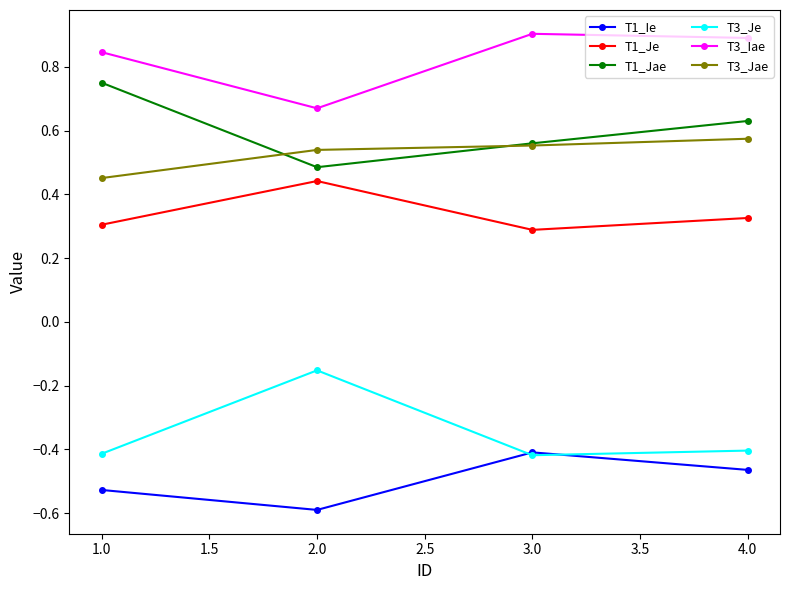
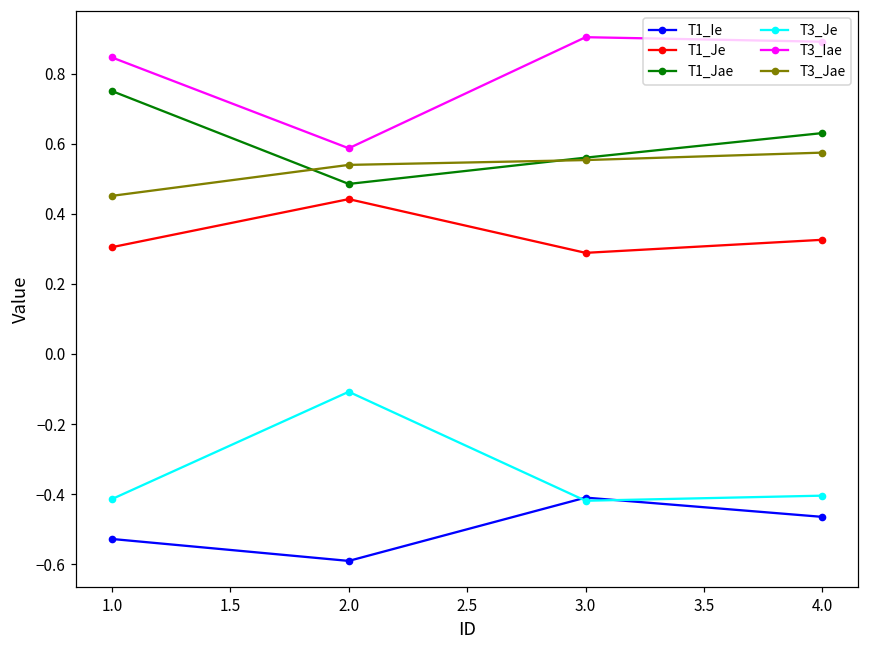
T3_Je, 2.0: -0.15 -> -0.11
T3_Iae, 2.0: 0.67 -> 0.59
